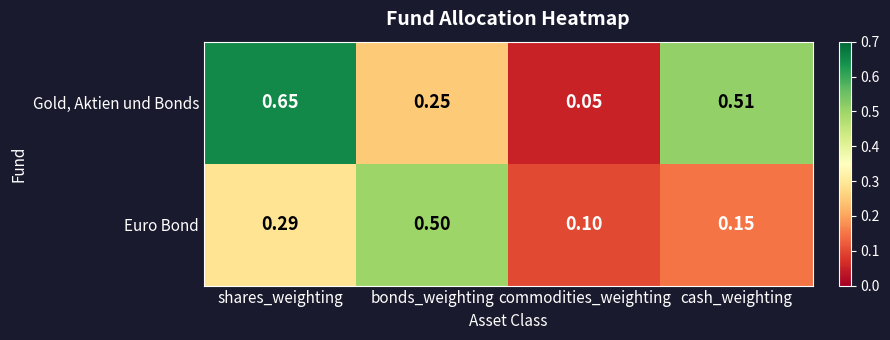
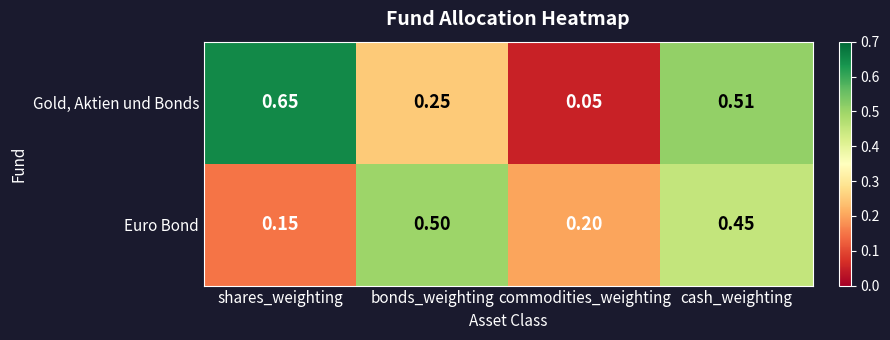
Euro Bond, shares_weighting: 0.29 -> 0.15
Euro Bond, commodities_weighting: 0.10 -> 0.20
Euro Bond, cash_weighting: 0.15 -> 0.45
